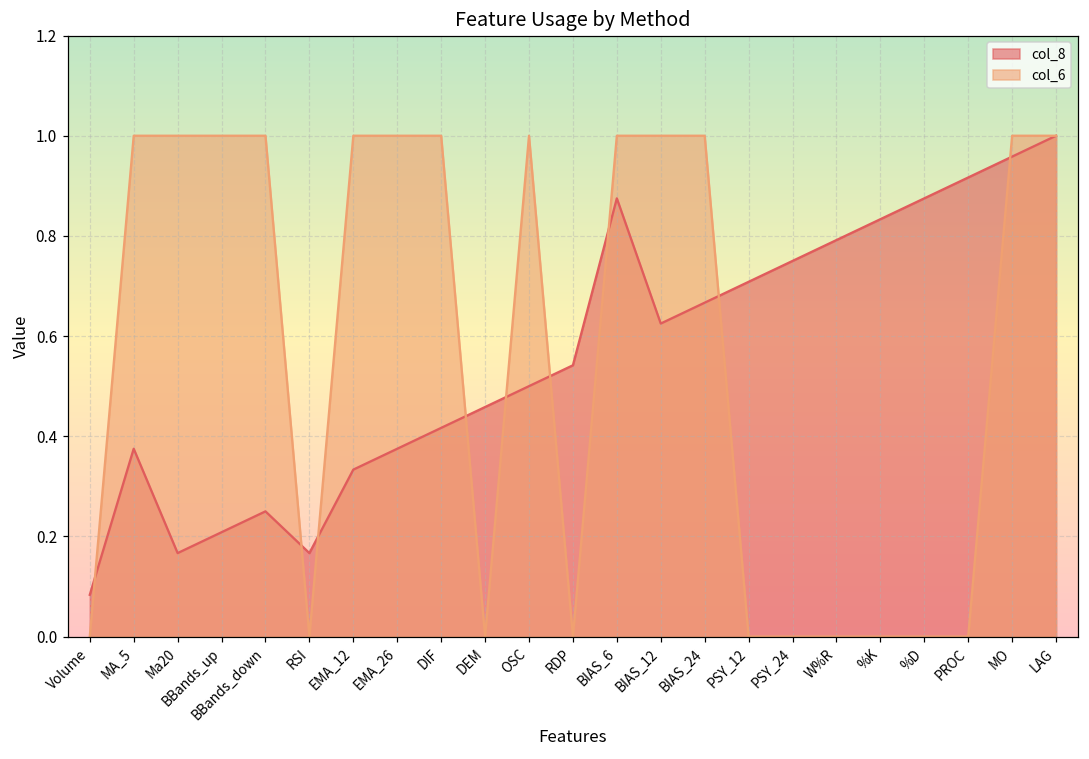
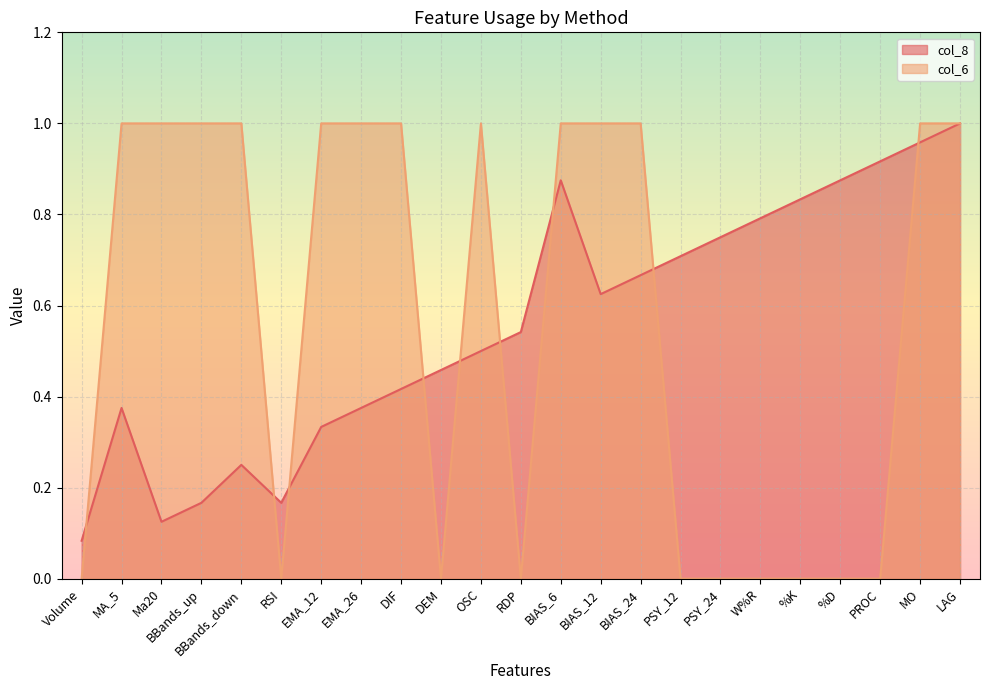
col_8, Ma20: 0.17 -> 0.13
col_8, BBands_up: 0.21 -> 0.17
